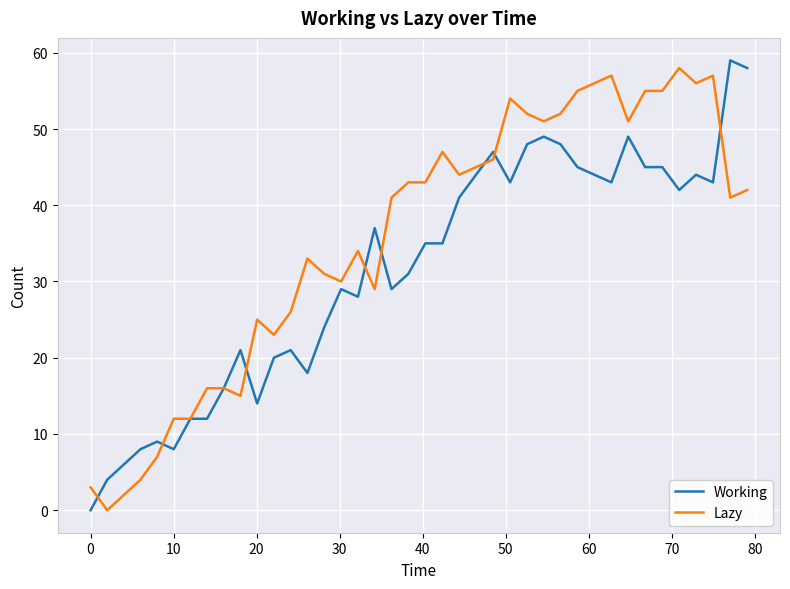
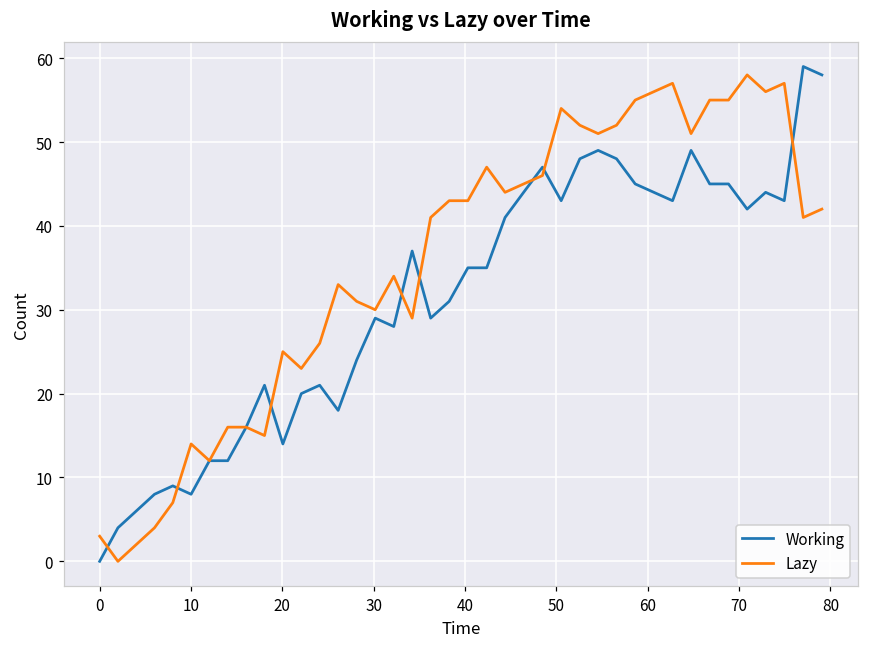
Lazy, 10: 12 -> 14
